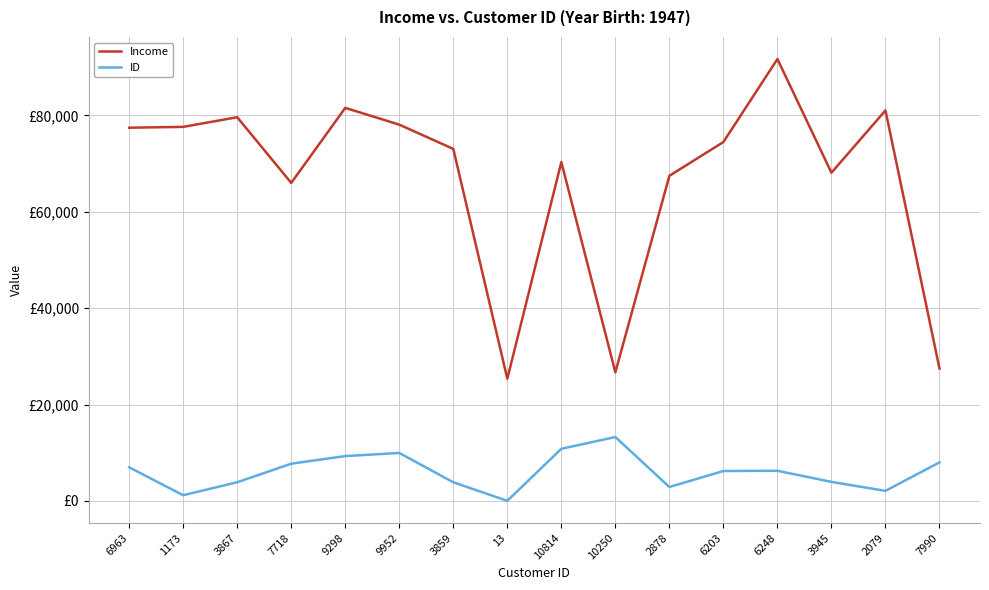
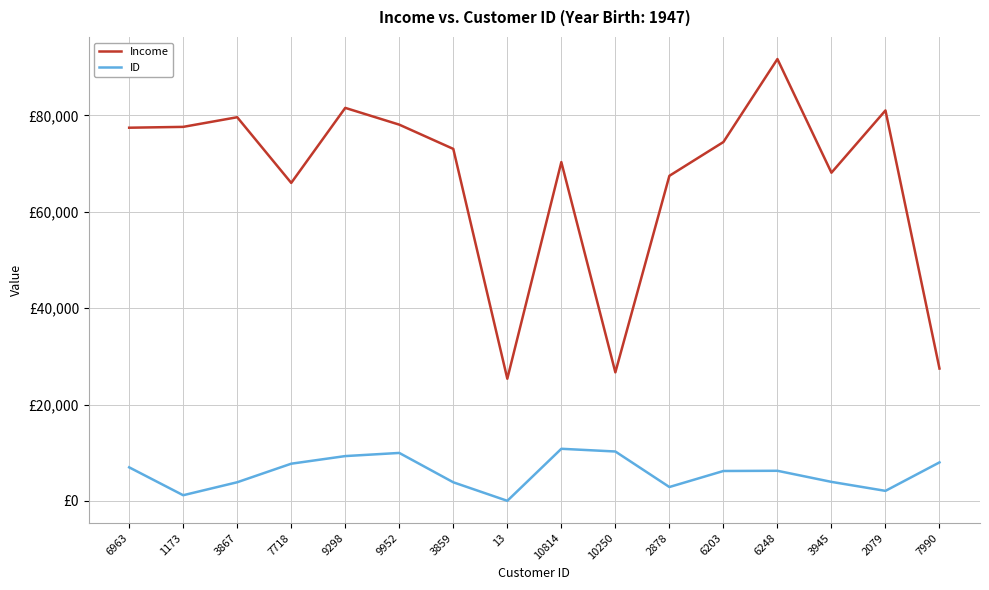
ID, 10250: £13,000 -> £10,000
